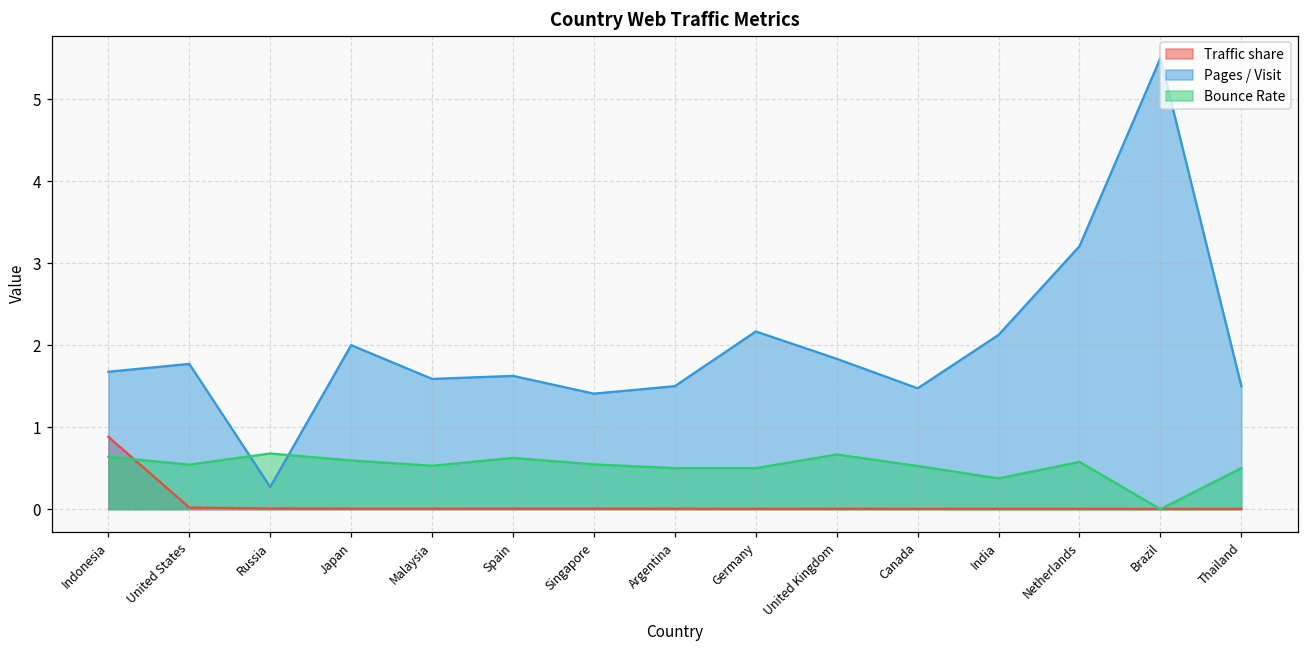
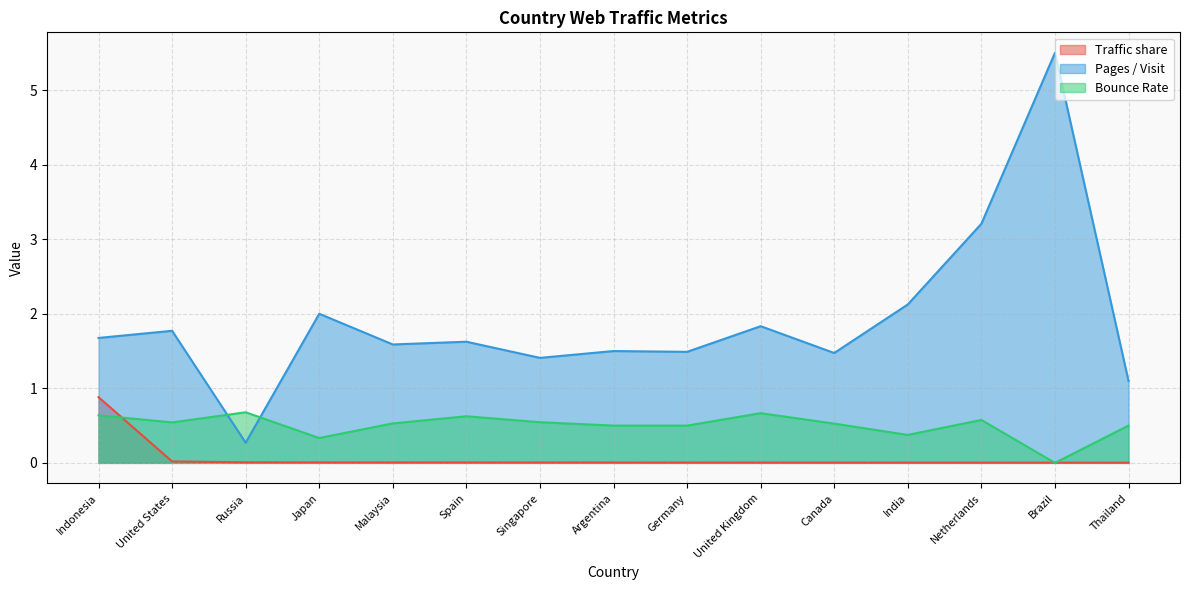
Bounce Rate, Japan: 0.6 -> 0.3
Pages / Visit, Germany: 2.2 -> 1.5
Pages / Visit, Thailand: 1.5 -> 1.1
